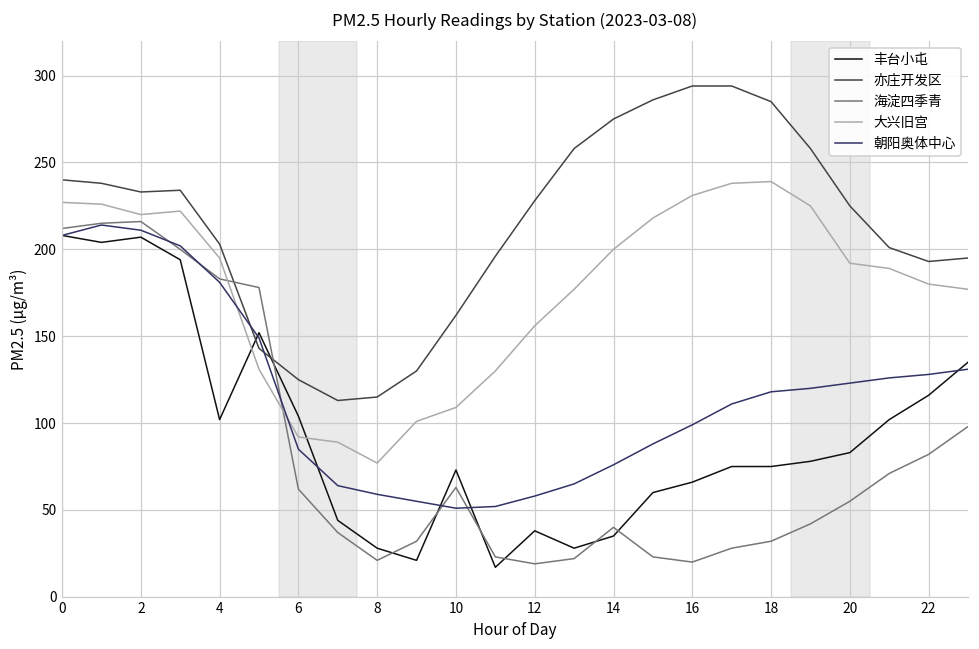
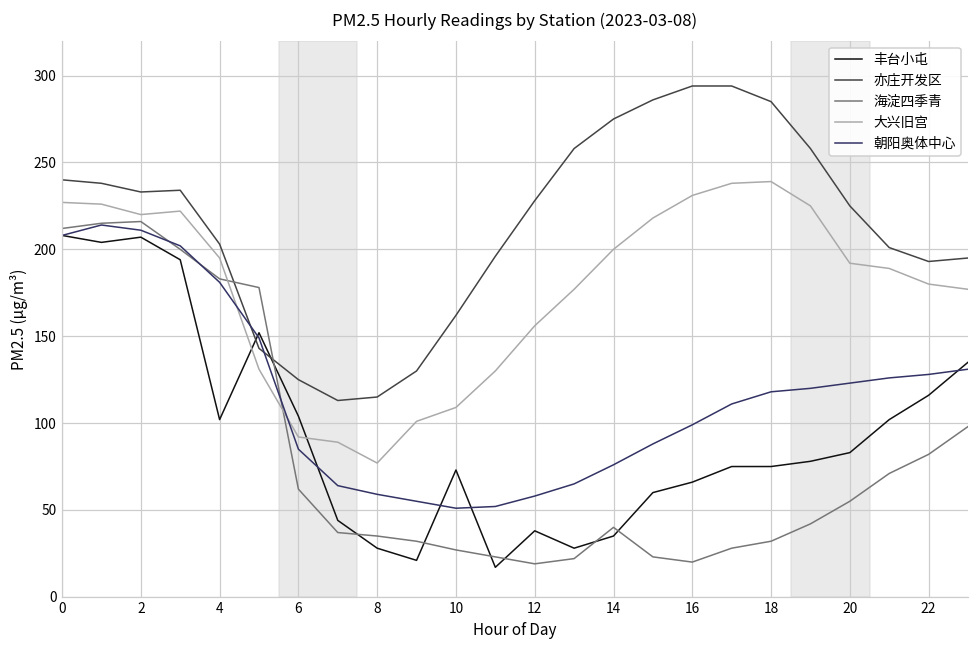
海淀四季青, 8: 21 -> 35
海淀四季青, 10: 63 -> 27
